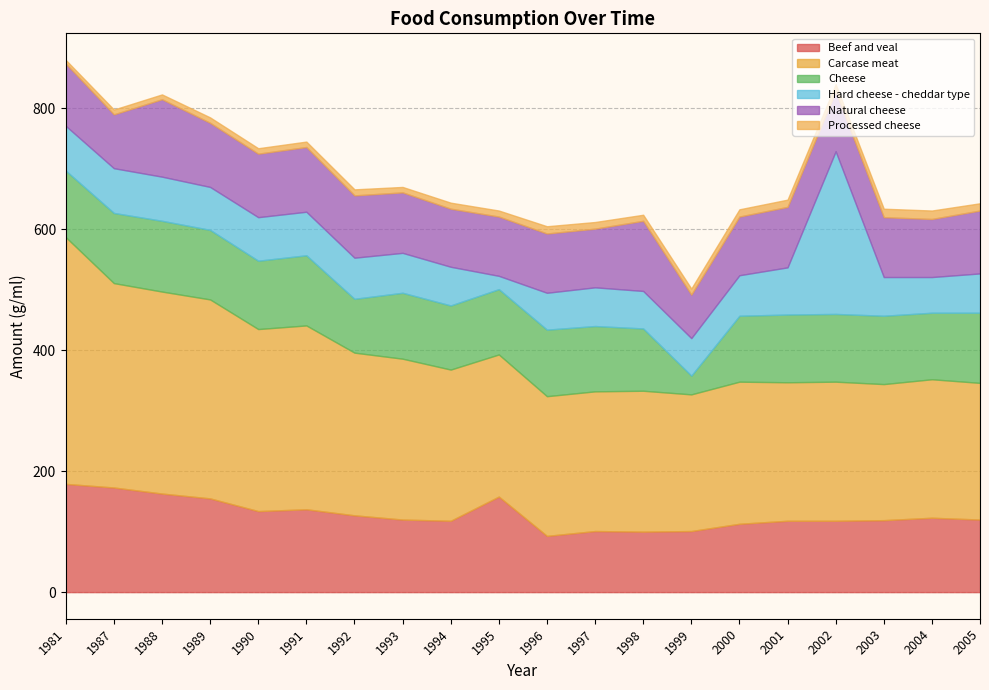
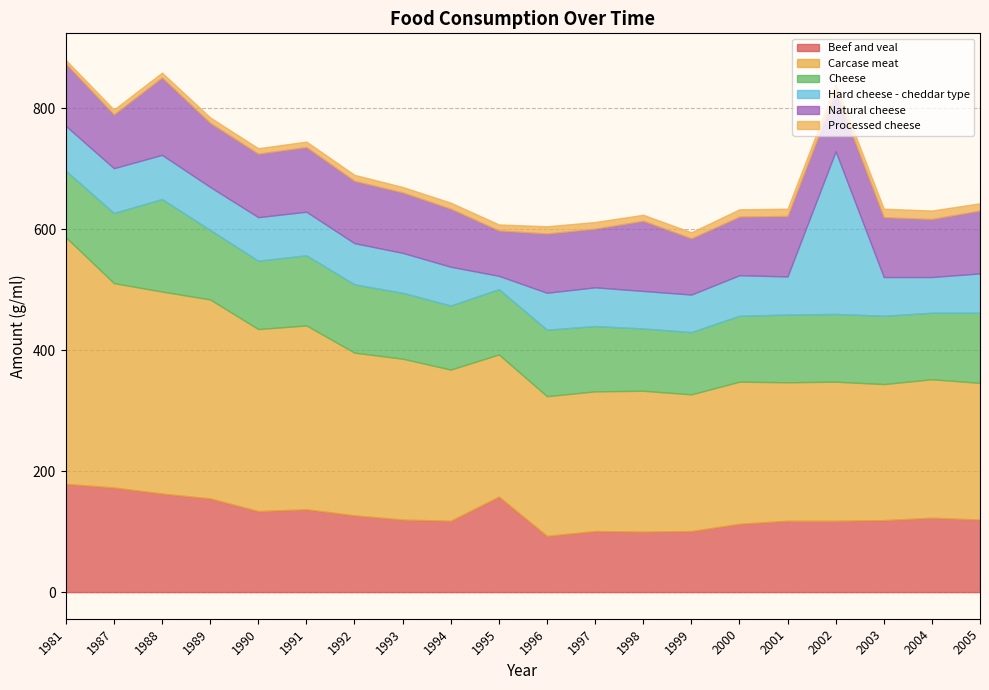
Cheese, 1988: 120 -> 150
Cheese, 1992: 90 -> 110
Natural cheese, 1995: 100 -> 80
Cheese, 1999: 30 -> 100
Natural cheese, 1999: 70 -> 90
Hard cheese - cheddar type, 2001: 80 -> 60
